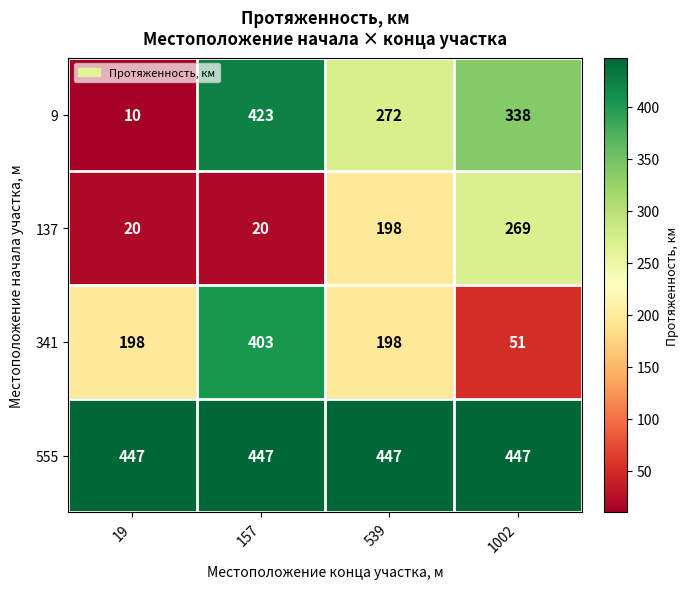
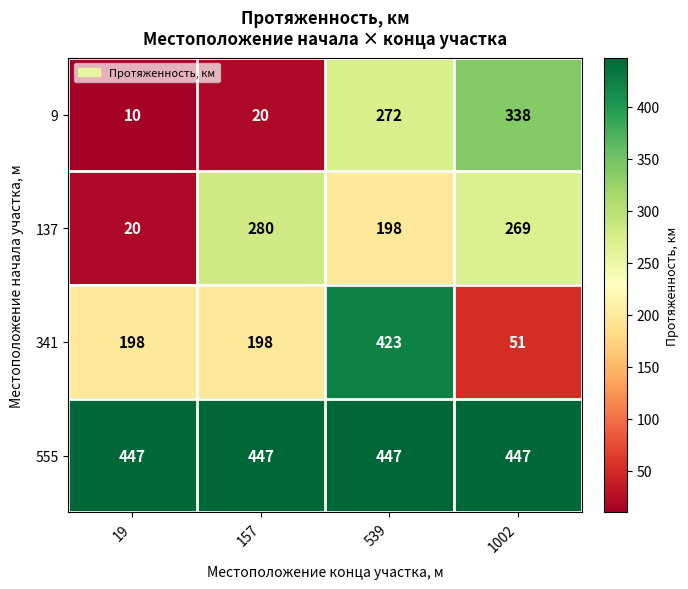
9, 157: 423 -> 20
137, 157: 20 -> 280
341, 157: 403 -> 198
341, 539: 198 -> 423
